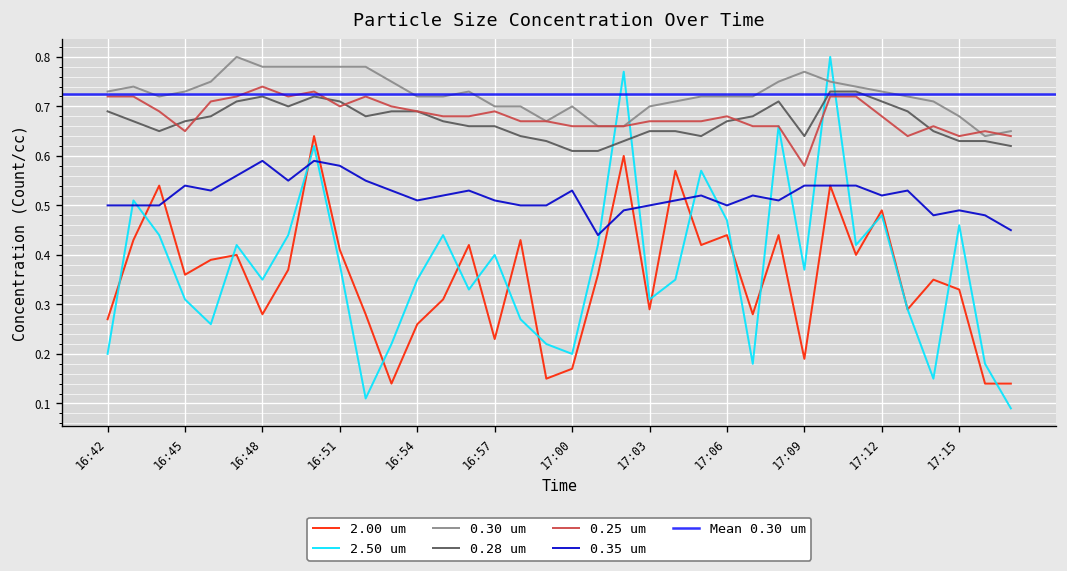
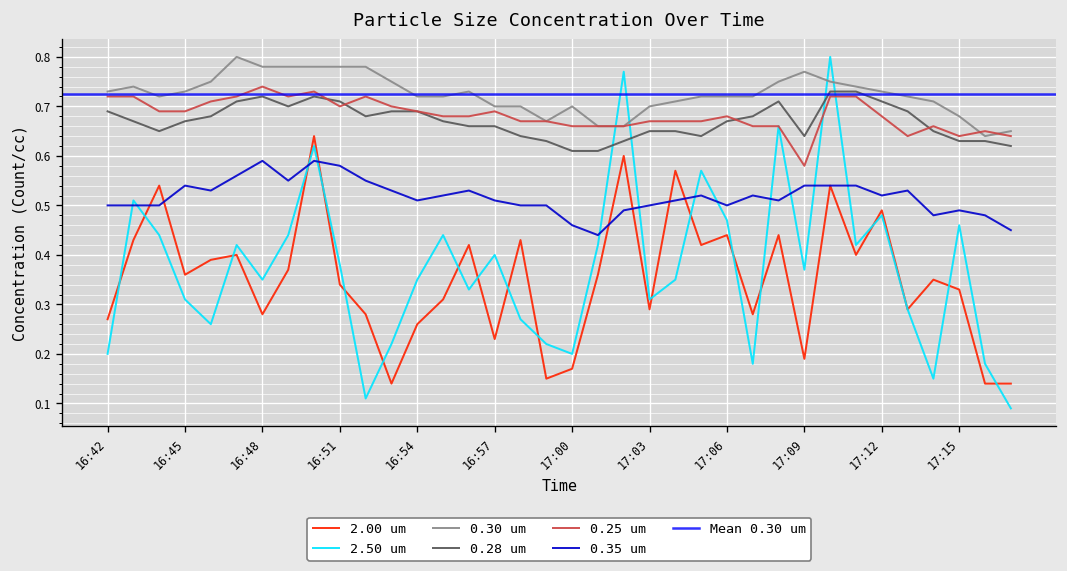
0.25 um, 16:45: 0.65 -> 0.69
2.00 um, 16:51: 0.41 -> 0.34
0.35 um, 17:00: 0.53 -> 0.46
